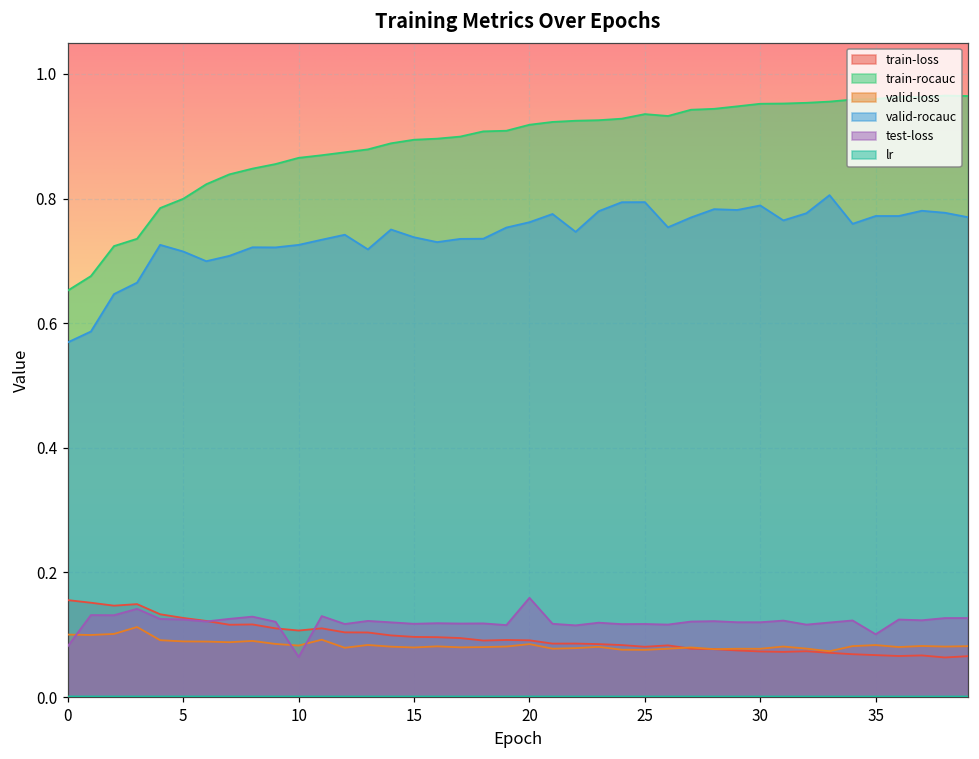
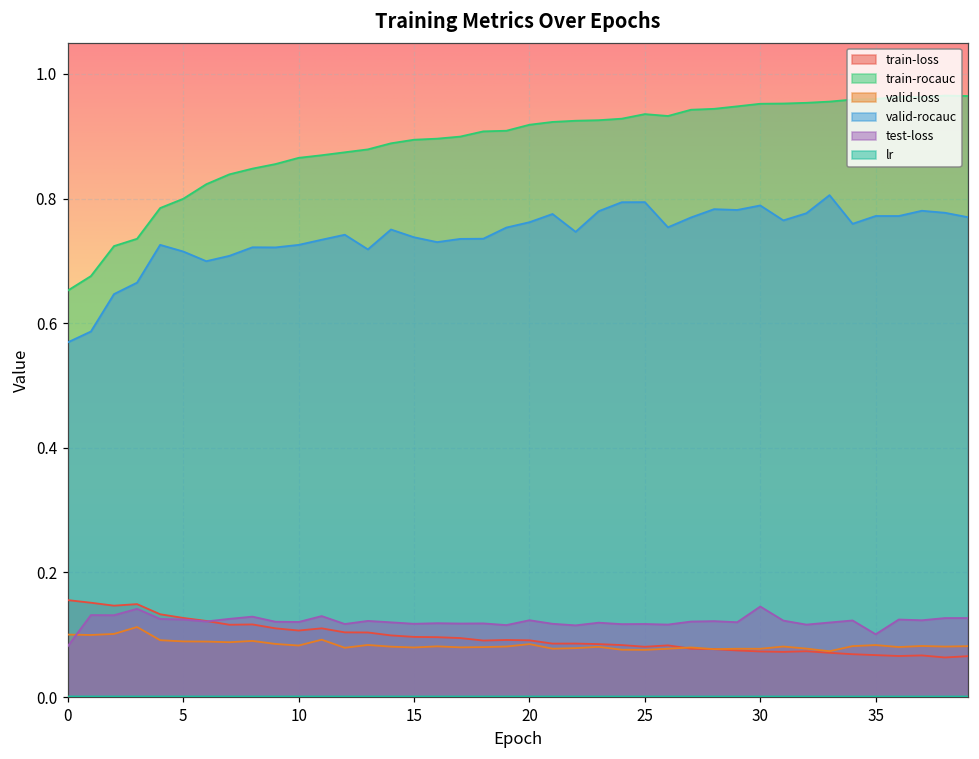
test-loss, 10: 0.06 -> 0.12
test-loss, 20: 0.16 -> 0.12
test-loss, 30: 0.12 -> 0.15
